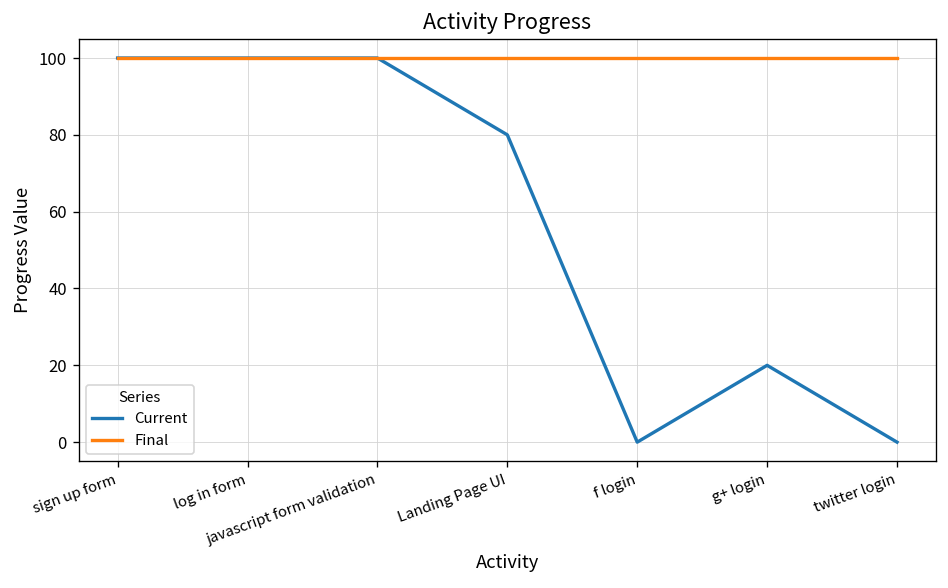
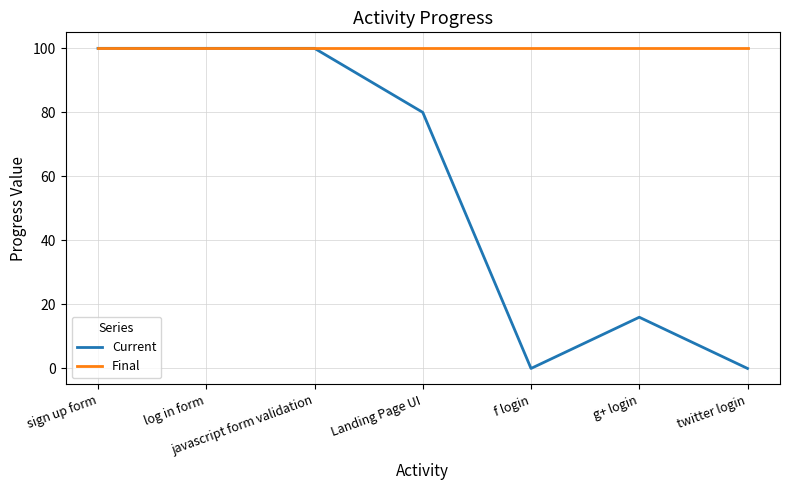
Current, g+ login: 20 -> 16
